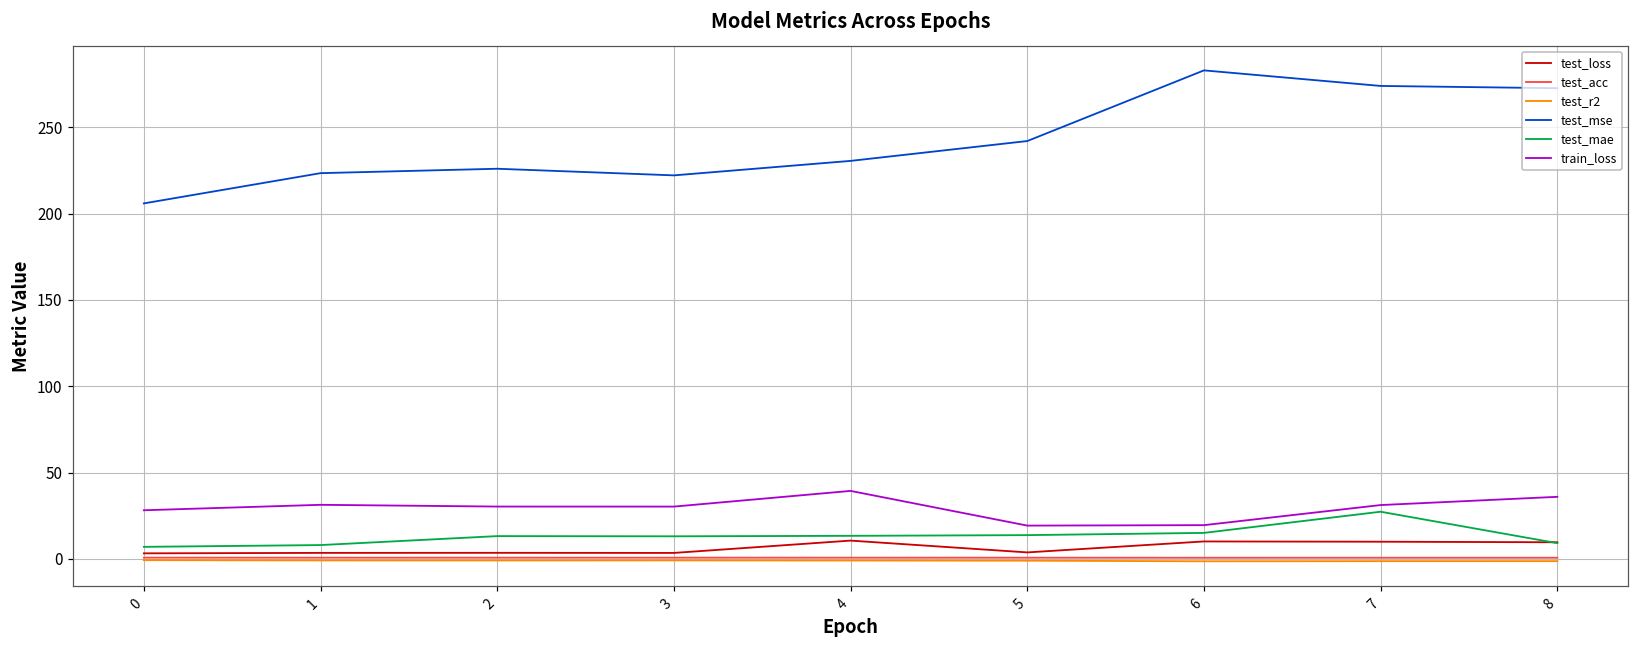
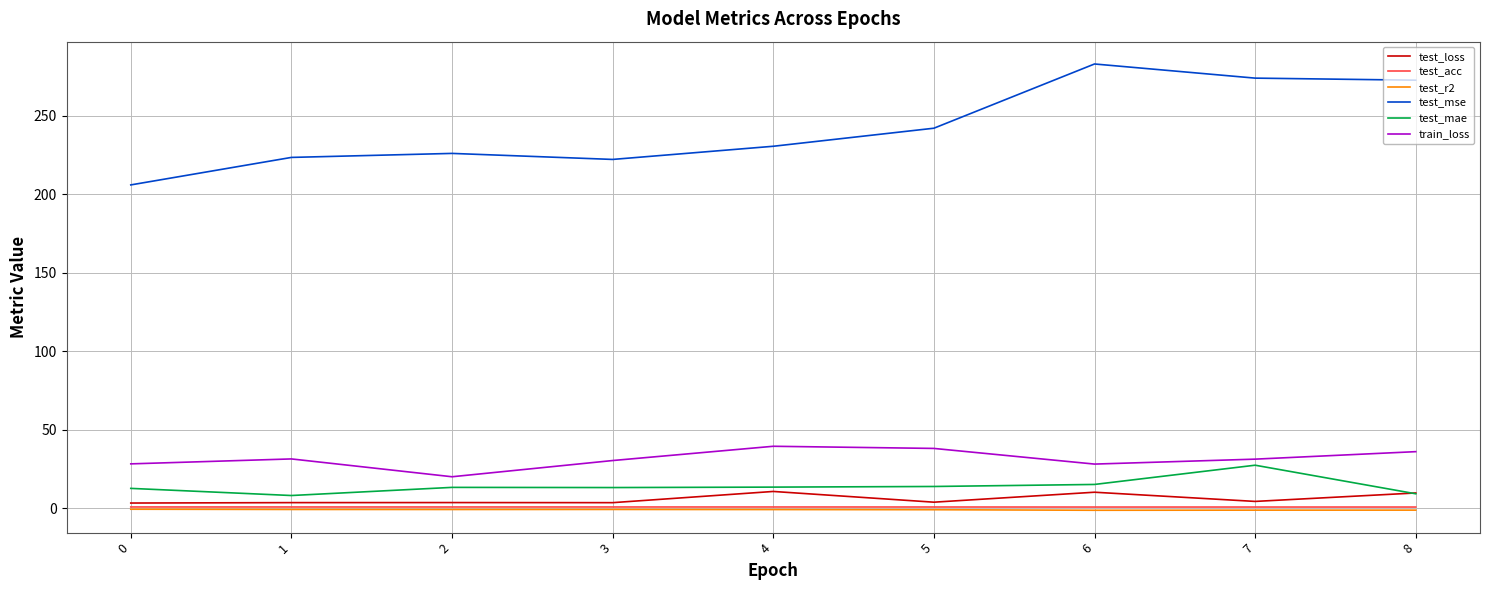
test_mae, 0: 7 -> 13
train_loss, 2: 30 -> 20
train_loss, 5: 19 -> 38
train_loss, 6: 20 -> 28
test_loss, 7: 10 -> 4
